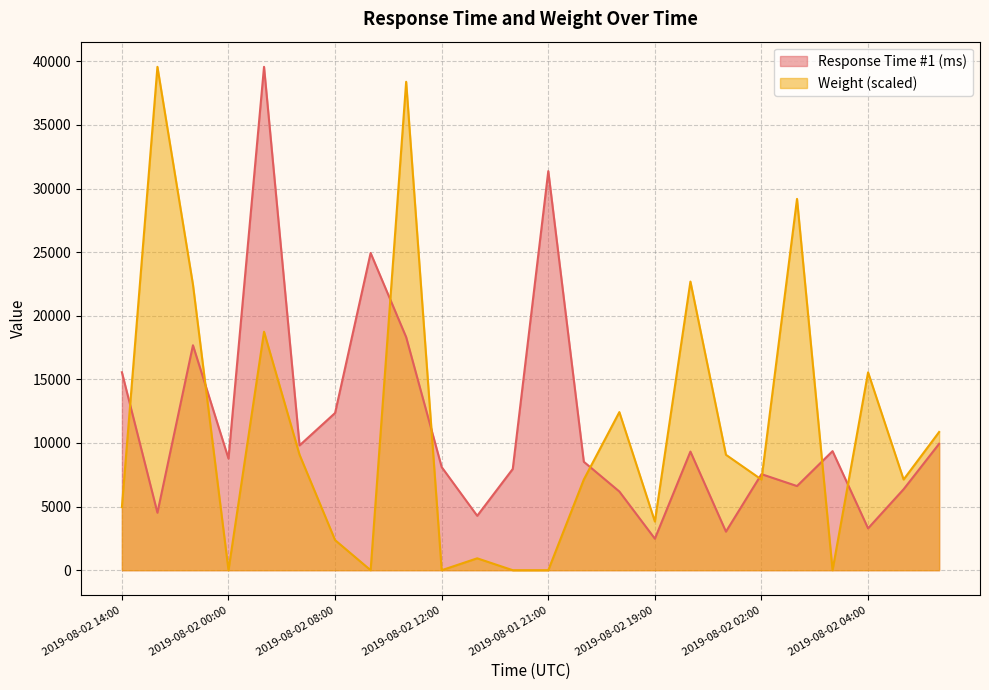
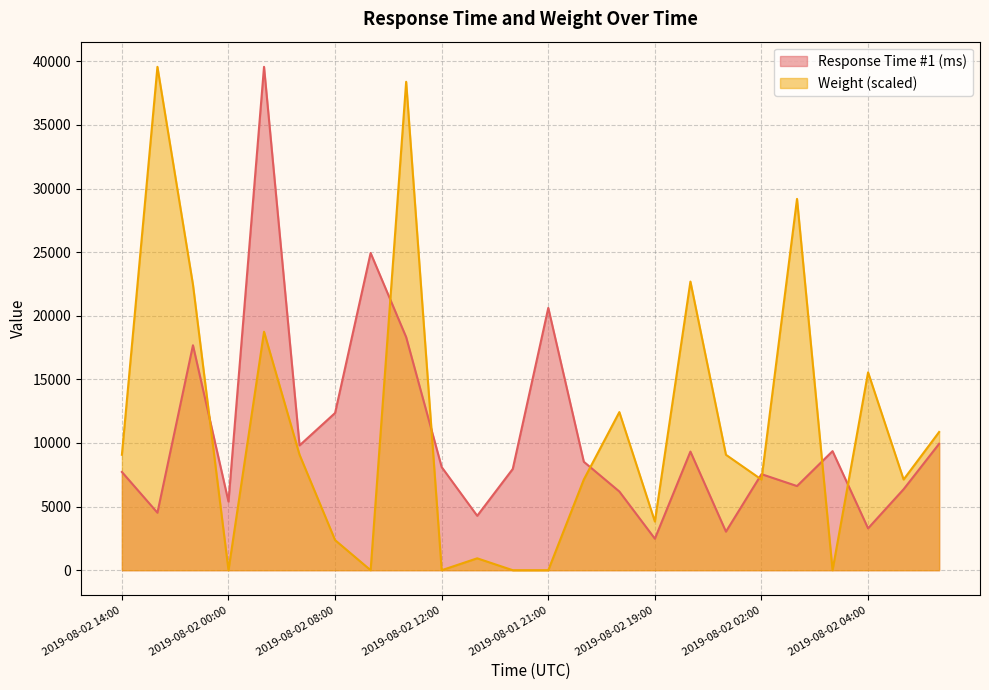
Response Time #1 (ms), 2019-08-02 14:00: 15600 -> 7700
Weight (scaled), 2019-08-02 14:00: 5000 -> 9100
Response Time #1 (ms), 2019-08-02 00:00: 8800 -> 5400
Response Time #1 (ms), 2019-08-01 21:00: 31400 -> 20600
